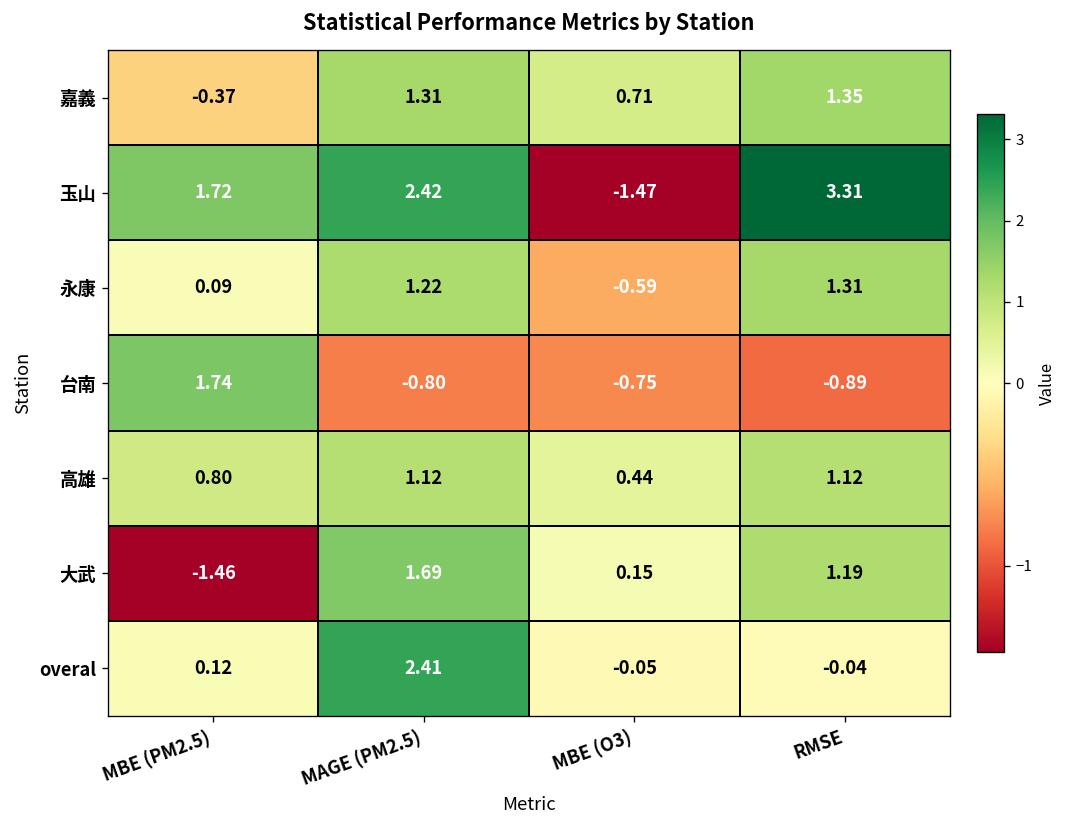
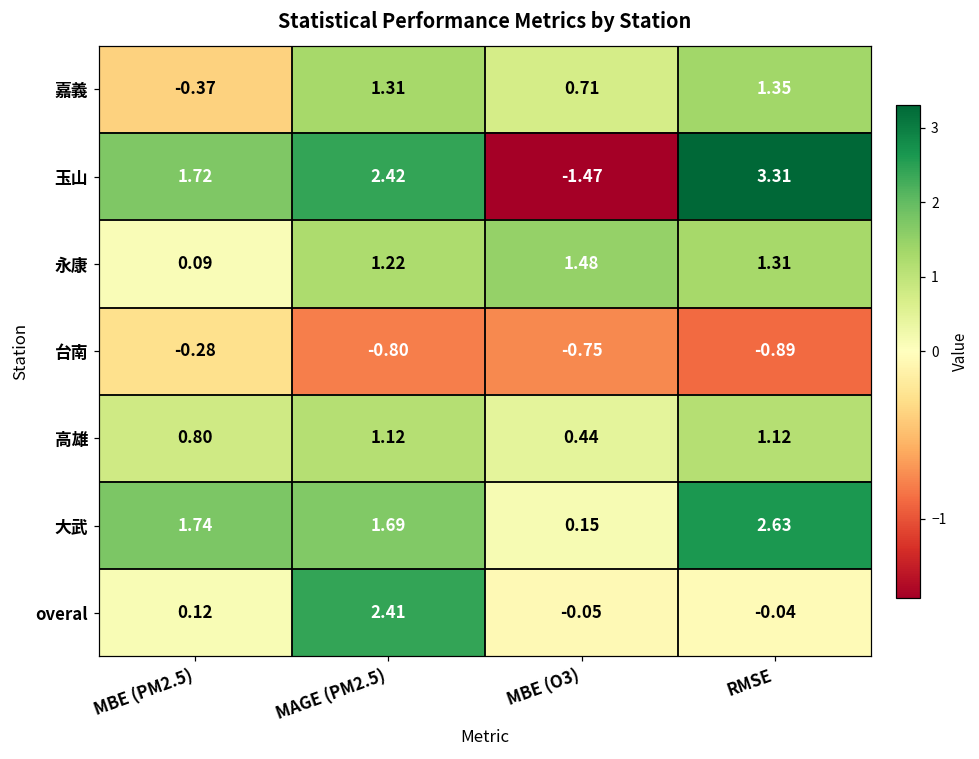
永康, MBE (O3): -0.59 -> 1.48
台南, MBE (PM2.5): 1.74 -> -0.28
大武, MBE (PM2.5): -1.46 -> 1.74
大武, RMSE: 1.19 -> 2.63
